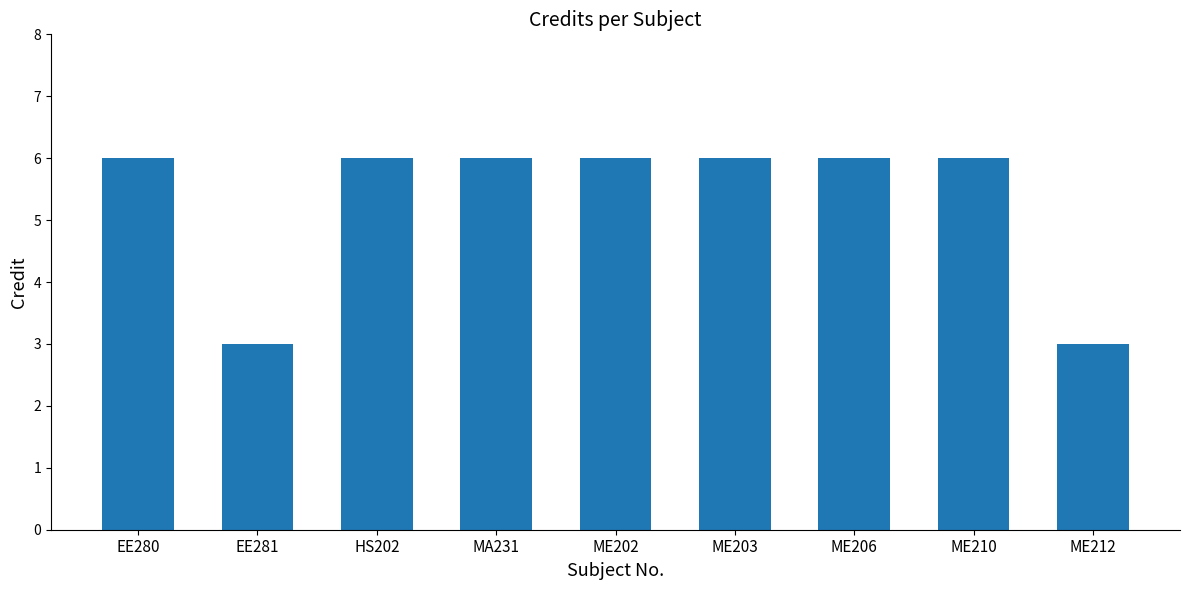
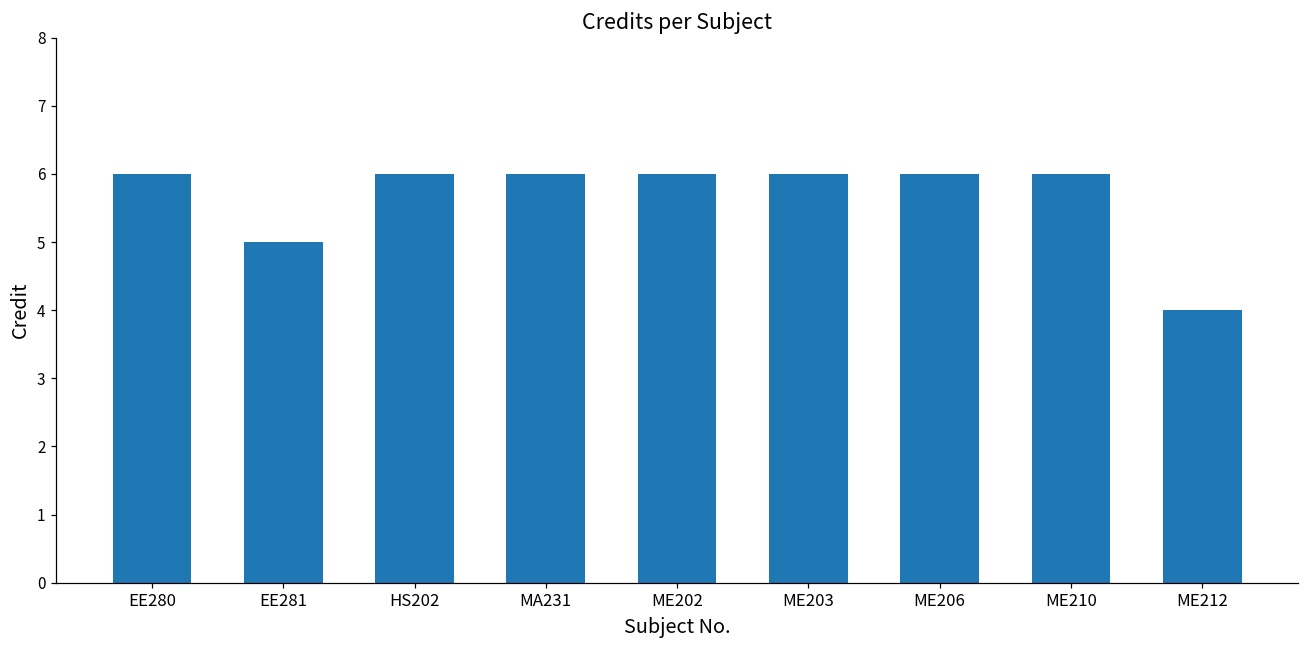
EE281: 3 -> 5
ME212: 3 -> 4
